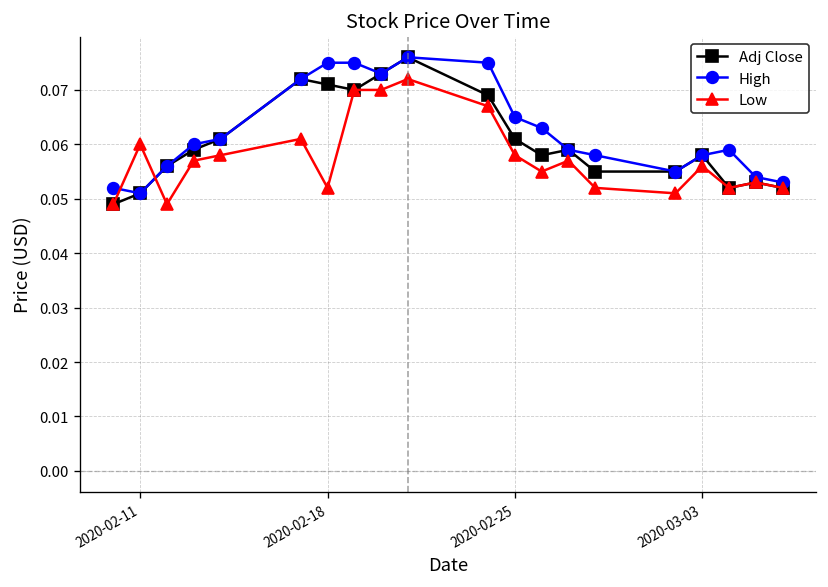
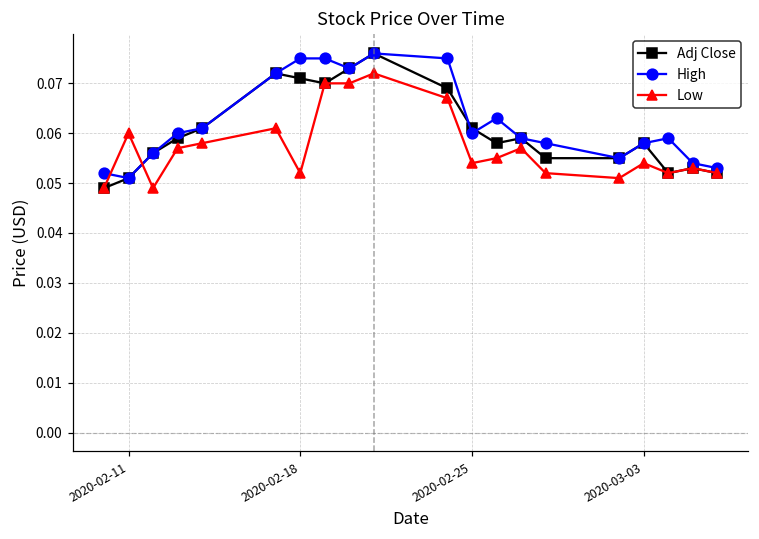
High, 2020-02-25: 0.065 -> 0.060
Low, 2020-02-25: 0.058 -> 0.054
Low, 2020-03-03: 0.056 -> 0.054
